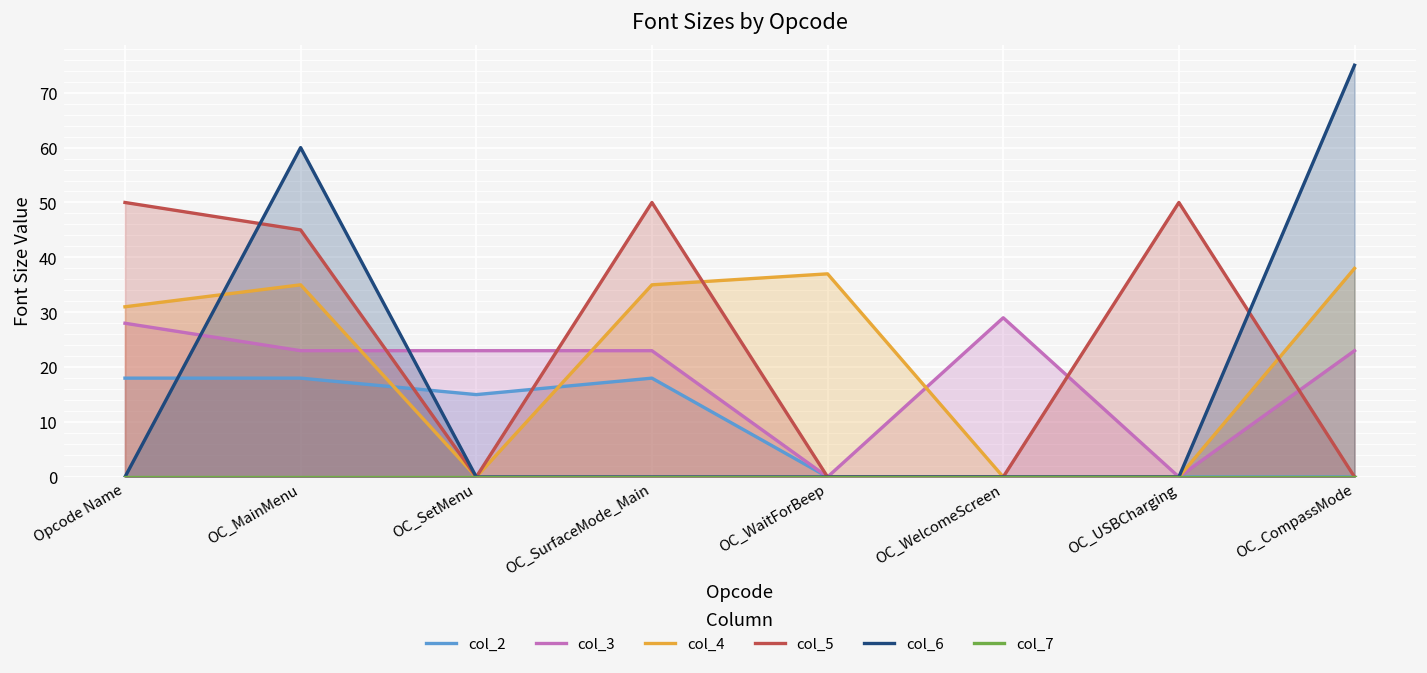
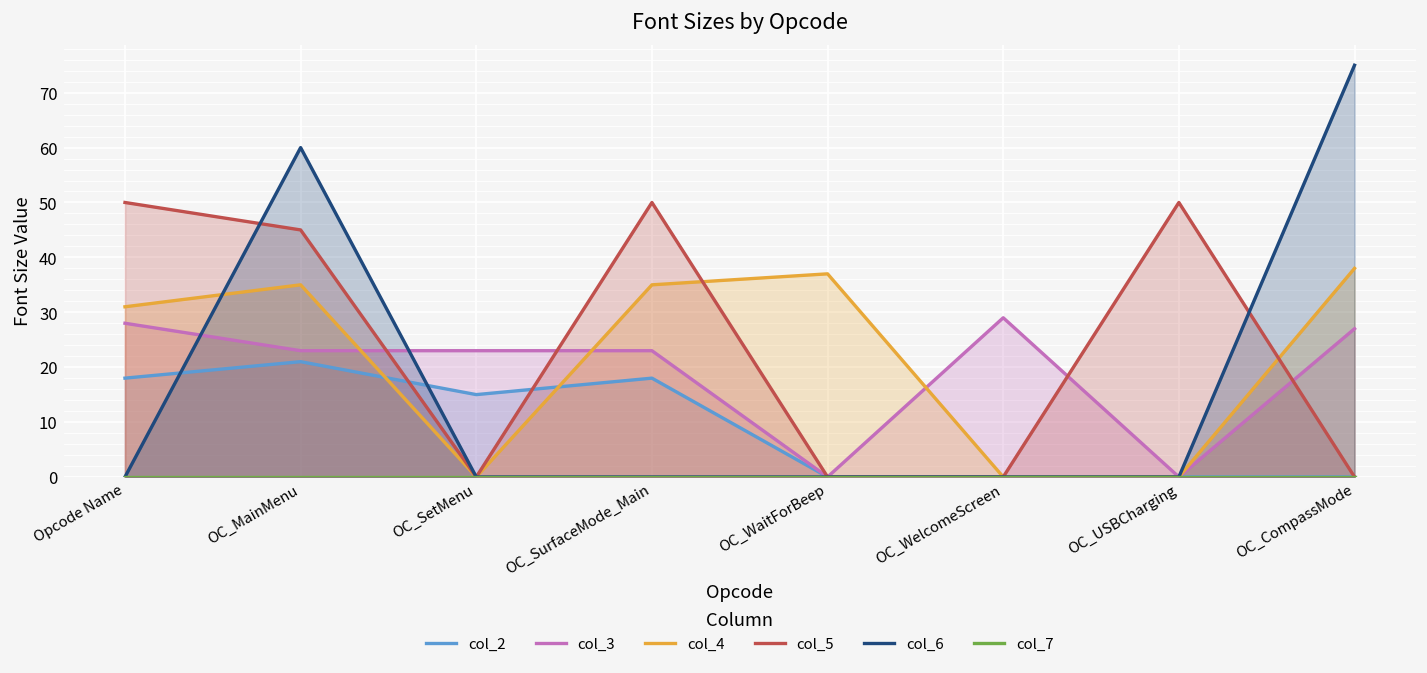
col_2, OC_MainMenu: 18 -> 21
col_3, OC_CompassMode: 23 -> 27
